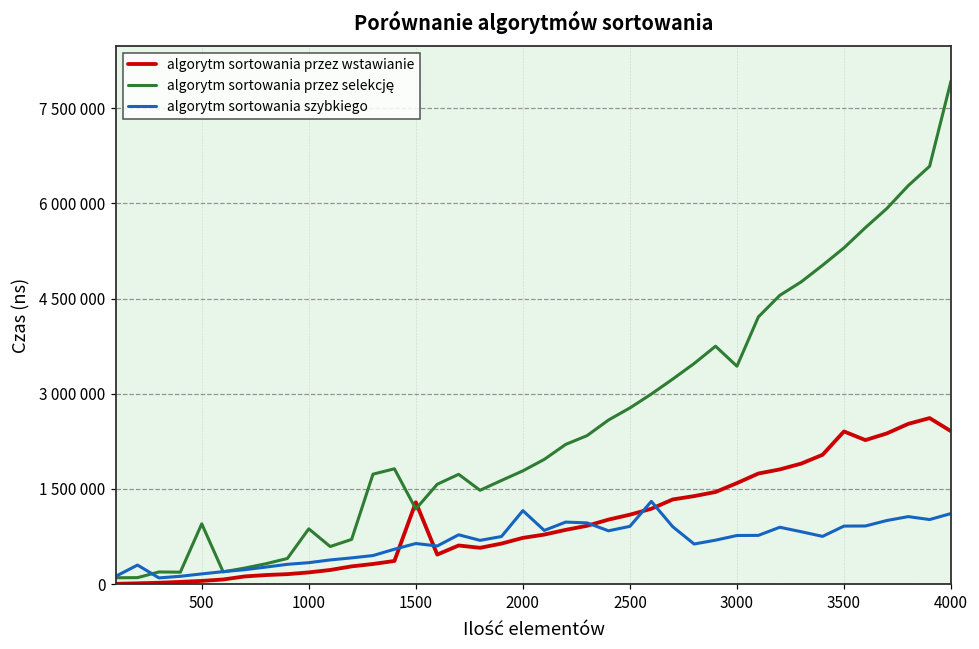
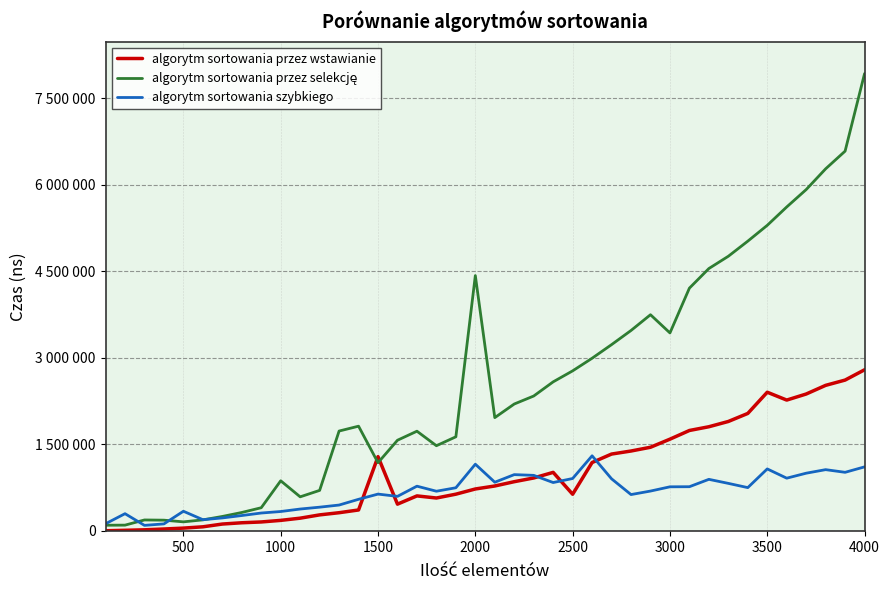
algorytm sortowania przez selekcję, 500: 900000 -> 200000
algorytm sortowania szybkiego, 500: 200000 -> 300000
algorytm sortowania przez selekcję, 2000: 1800000 -> 4400000
algorytm sortowania przez wstawianie, 2500: 1100000 -> 600000
algorytm sortowania szybkiego, 3500: 900000 -> 1100000
algorytm sortowania przez wstawianie, 4000: 2400000 -> 2800000
